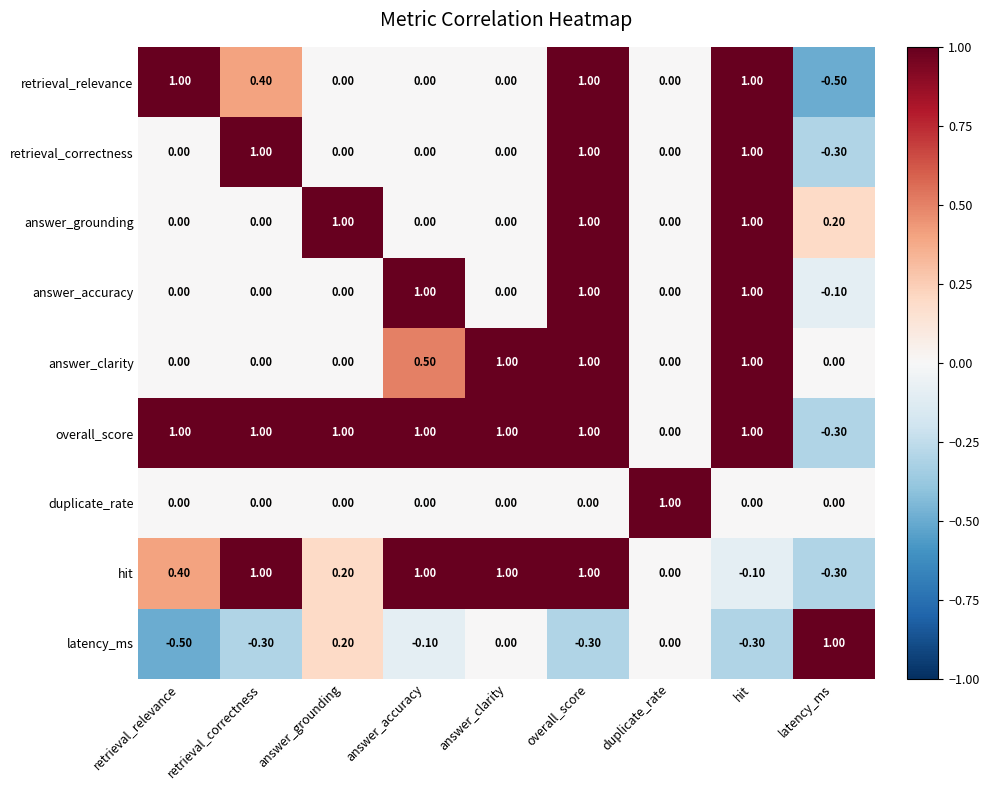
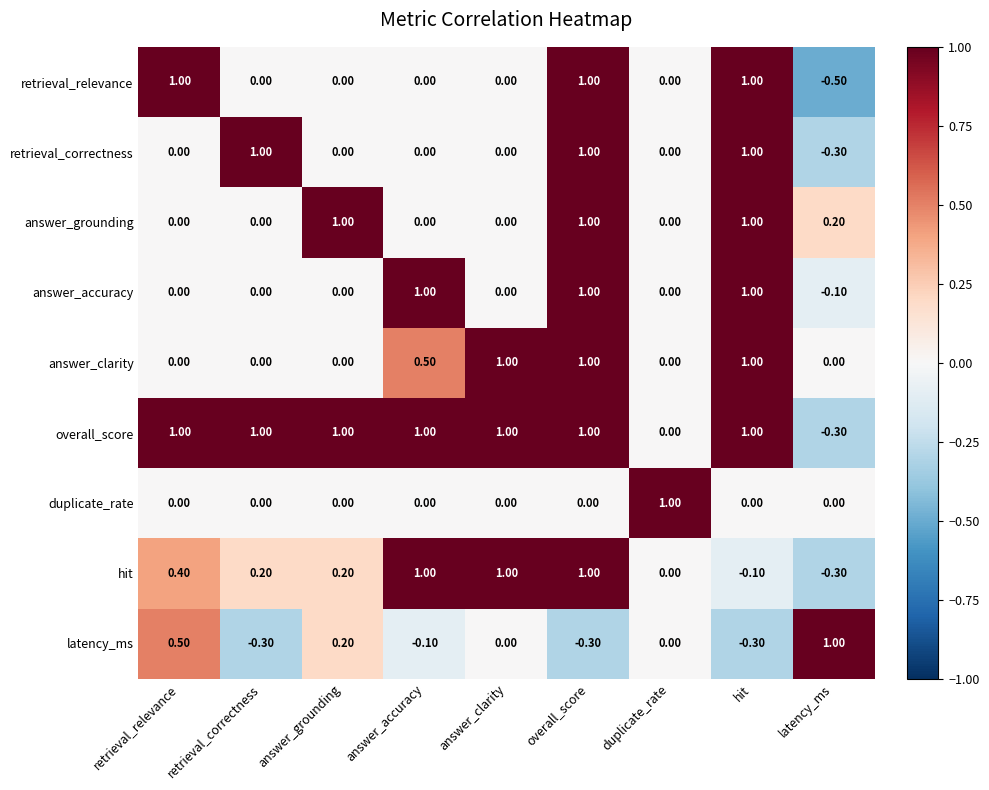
retrieval_relevance, retrieval_correctness: 0.40 -> 0.00
hit, retrieval_correctness: 1.00 -> 0.20
latency_ms, retrieval_relevance: -0.50 -> 0.50
